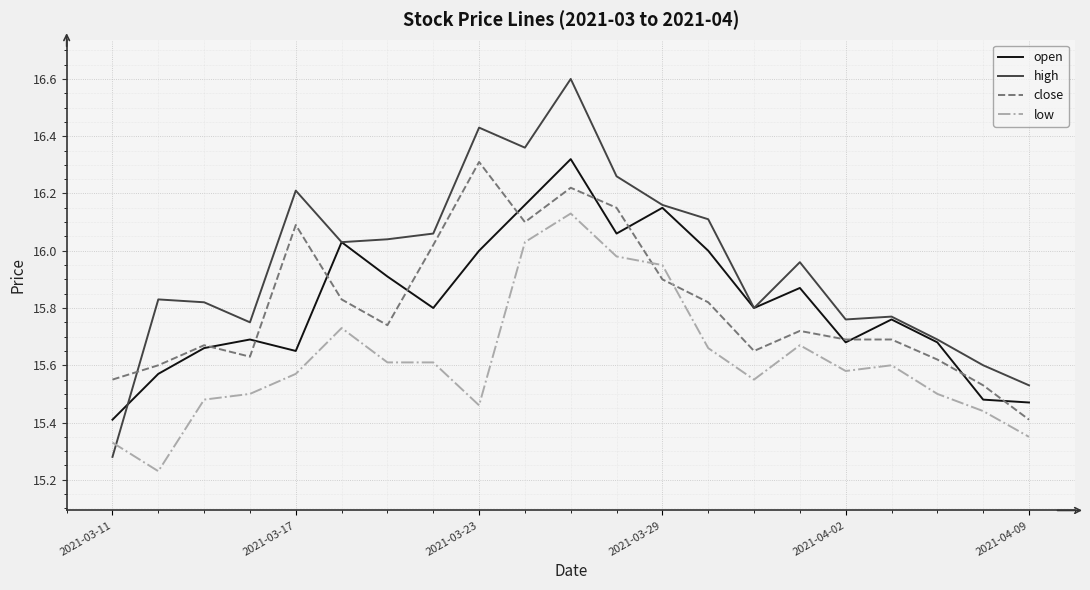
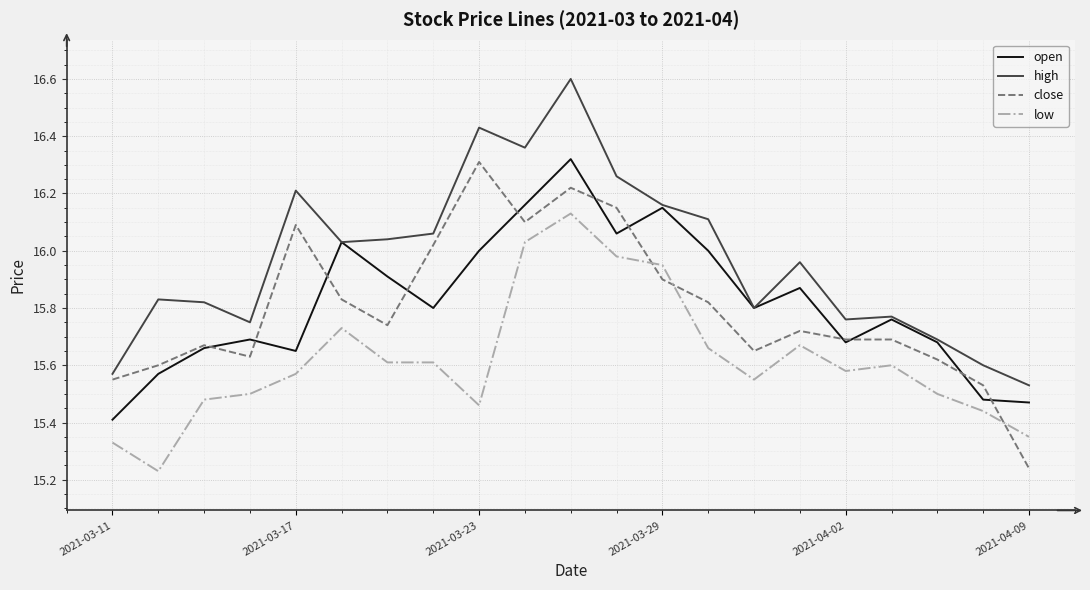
high, 2021-03-11: 15.28 -> 15.57
close, 2021-04-09: 15.41 -> 15.24
